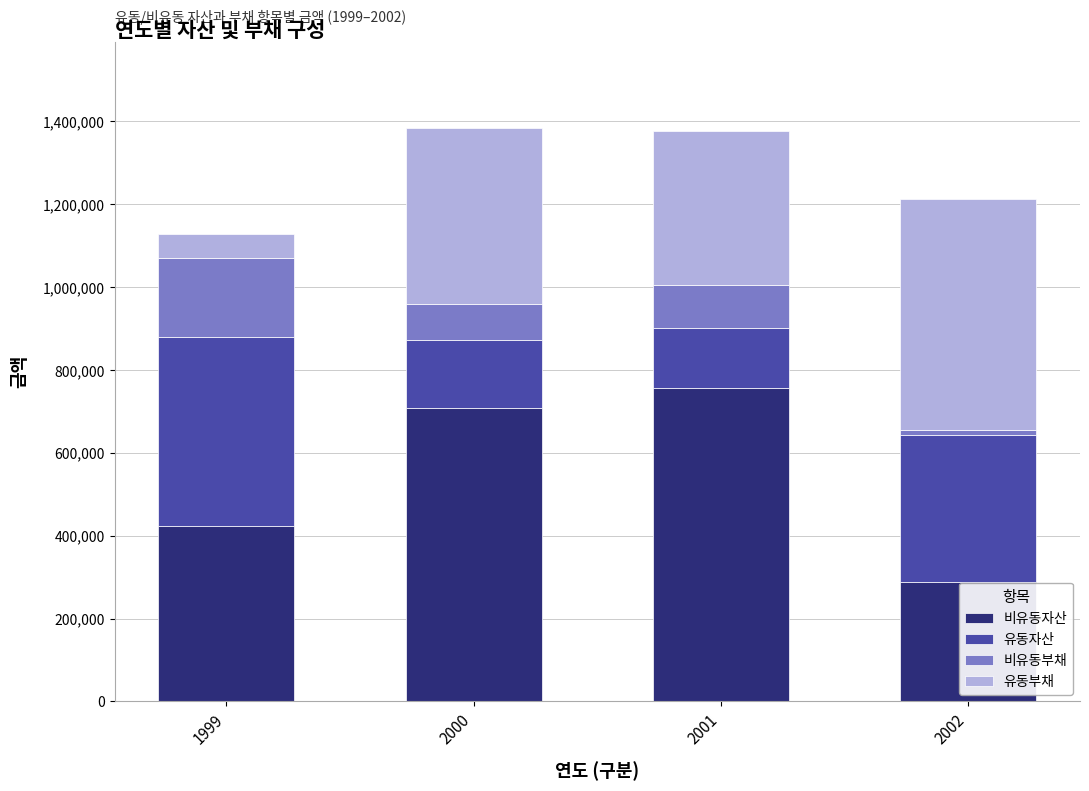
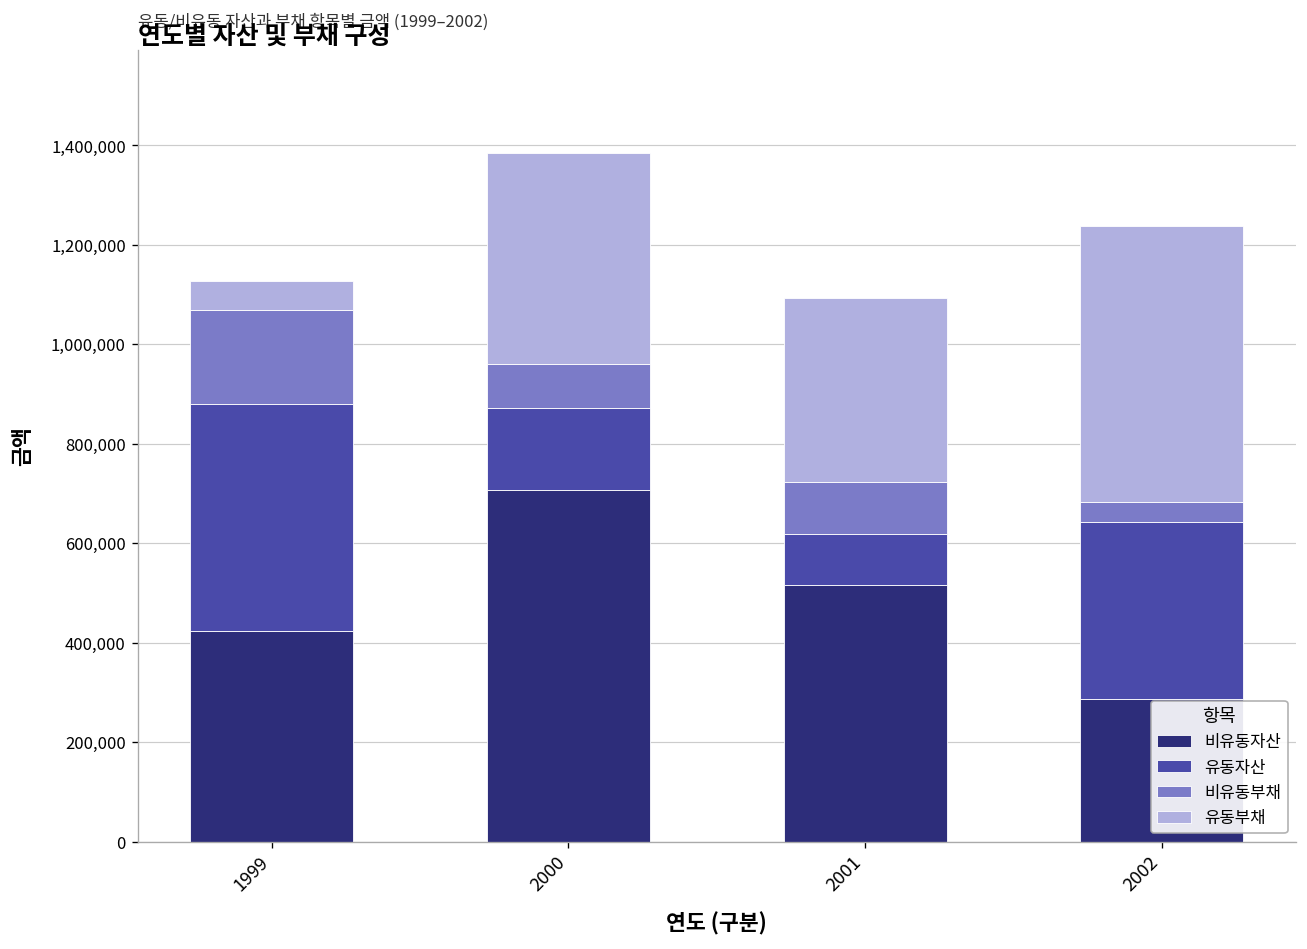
비유동자산, 2001: 760,000 -> 520,000
유동자산, 2001: 150,000 -> 100,000
비유동부채, 2002: 10,000 -> 40,000
